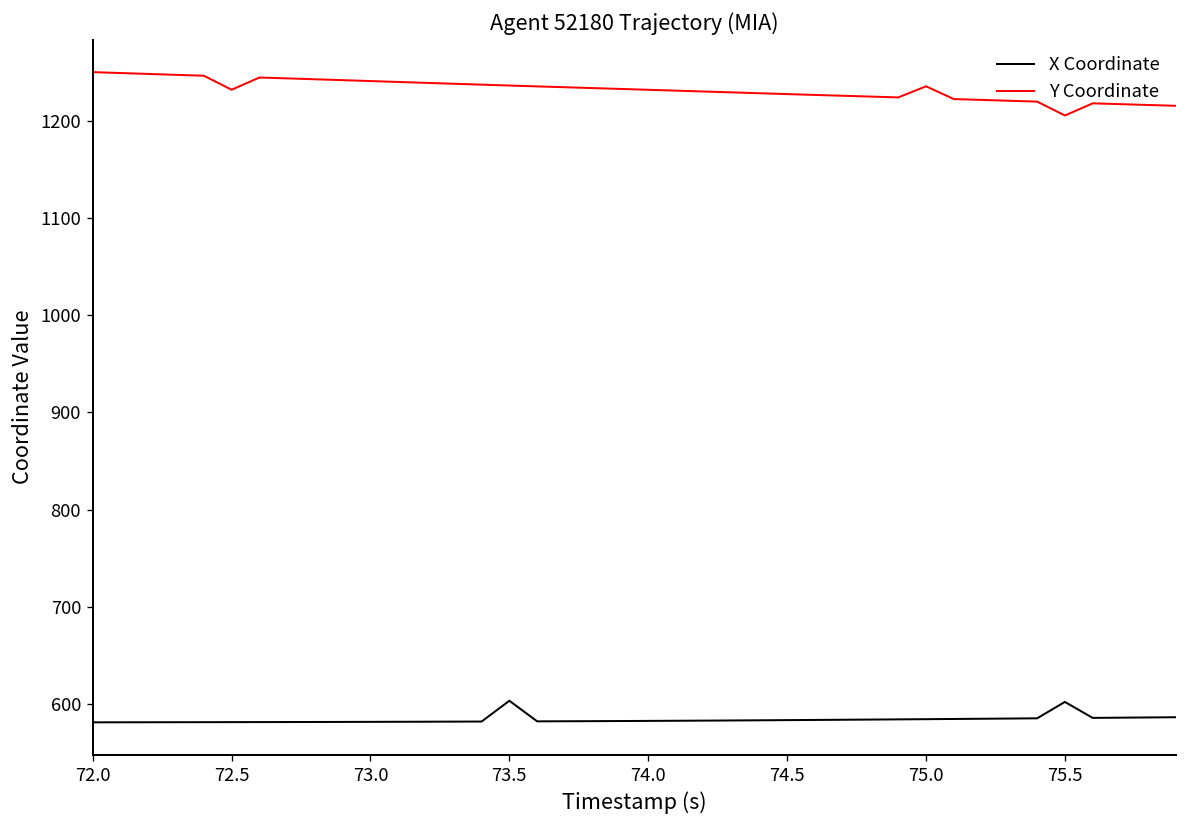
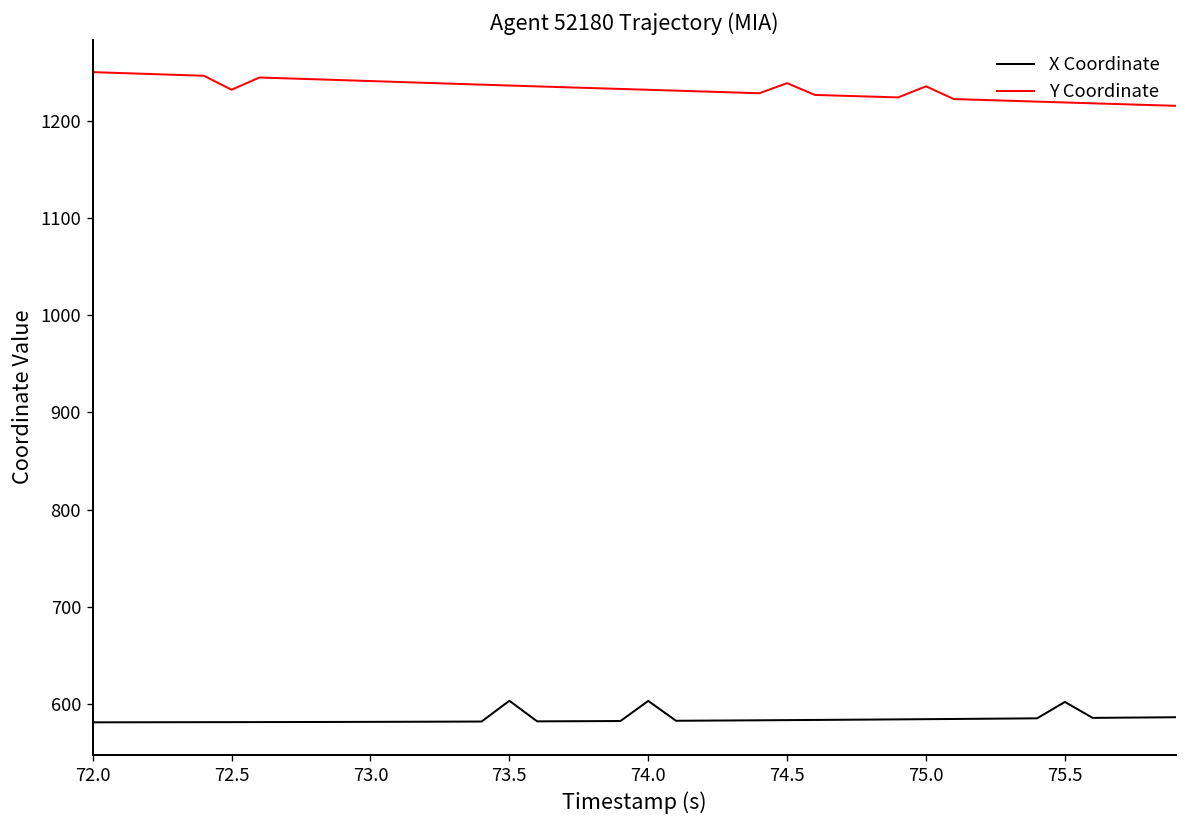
X Coordinate, 74.0: 580 -> 600
Y Coordinate, 74.5: 1230 -> 1240
Y Coordinate, 75.5: 1210 -> 1220
